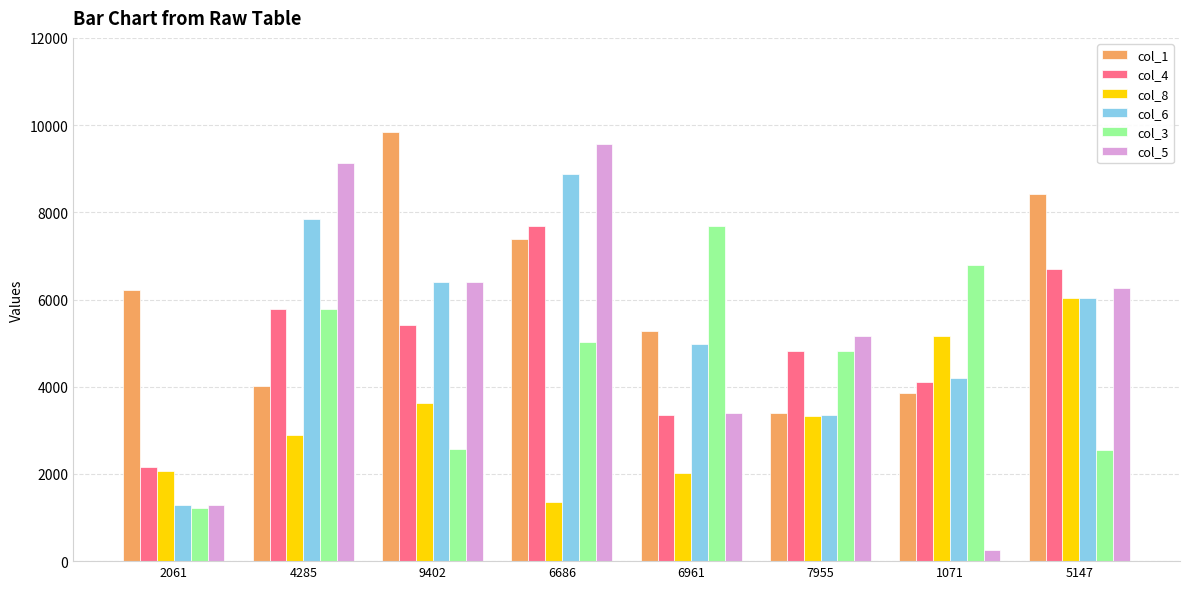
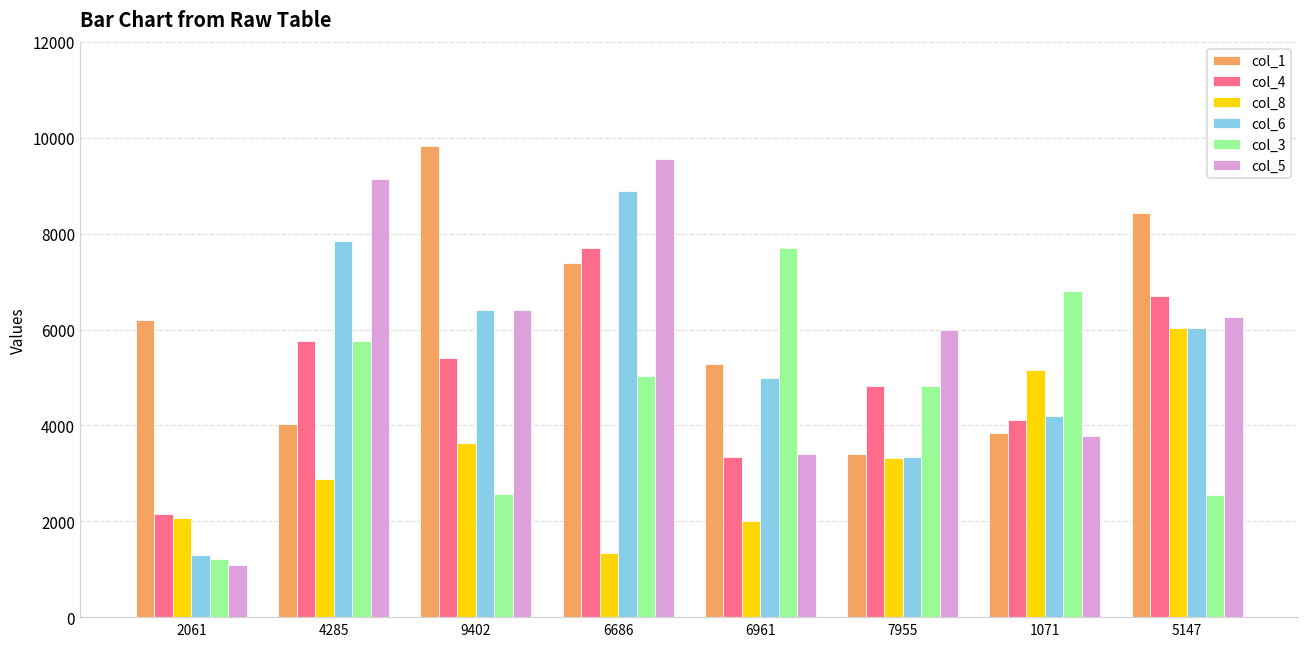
col_5, 2061: 1300 -> 1100
col_5, 7955: 5200 -> 6000
col_5, 1071: 300 -> 3800
